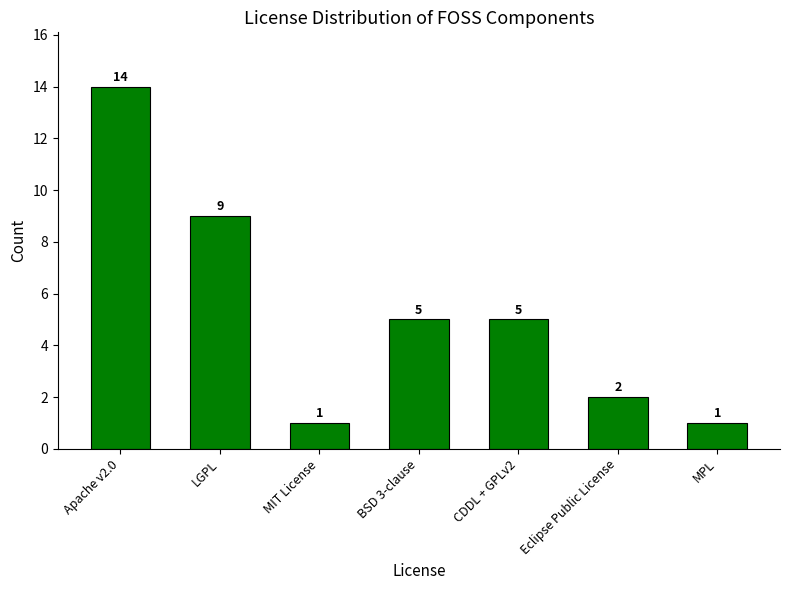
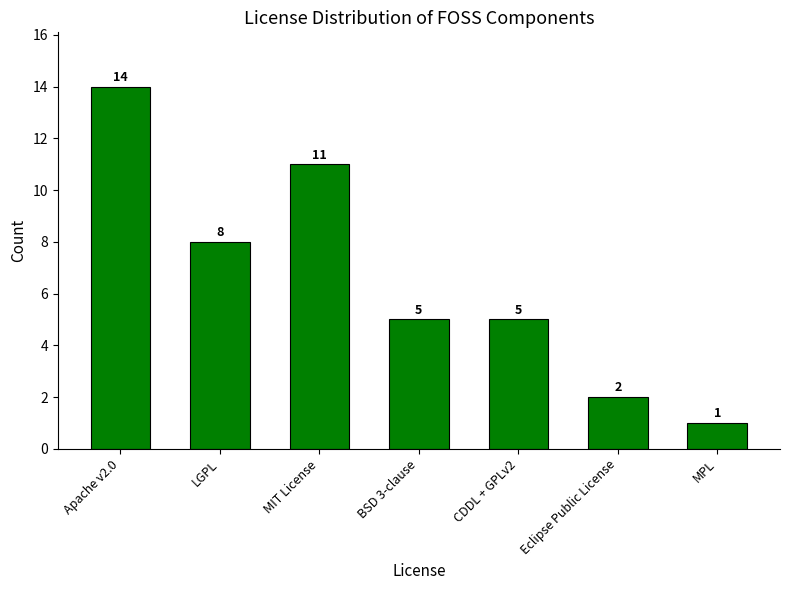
LGPL: 9 -> 8
MIT License: 1 -> 11
